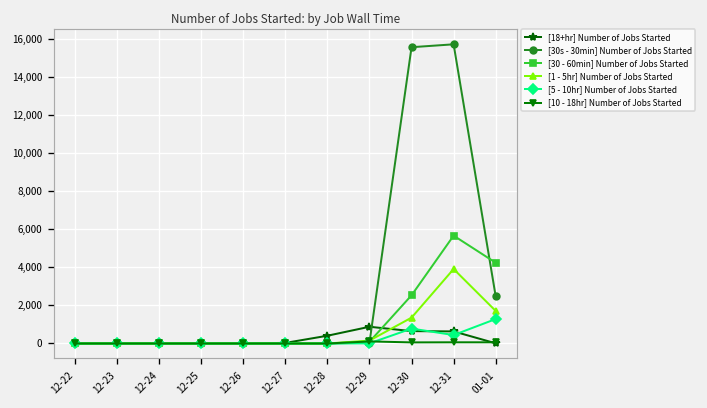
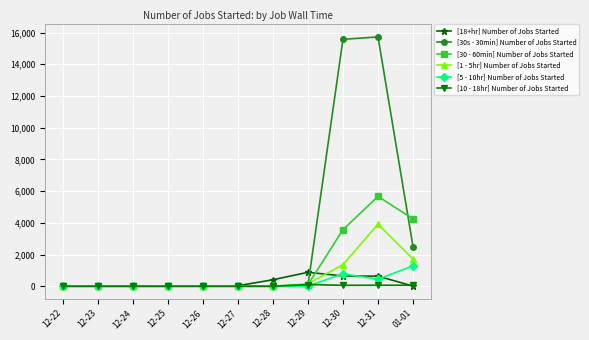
[30 - 60min] Number of Jobs Started, 12-30: 2,500 -> 3,600
